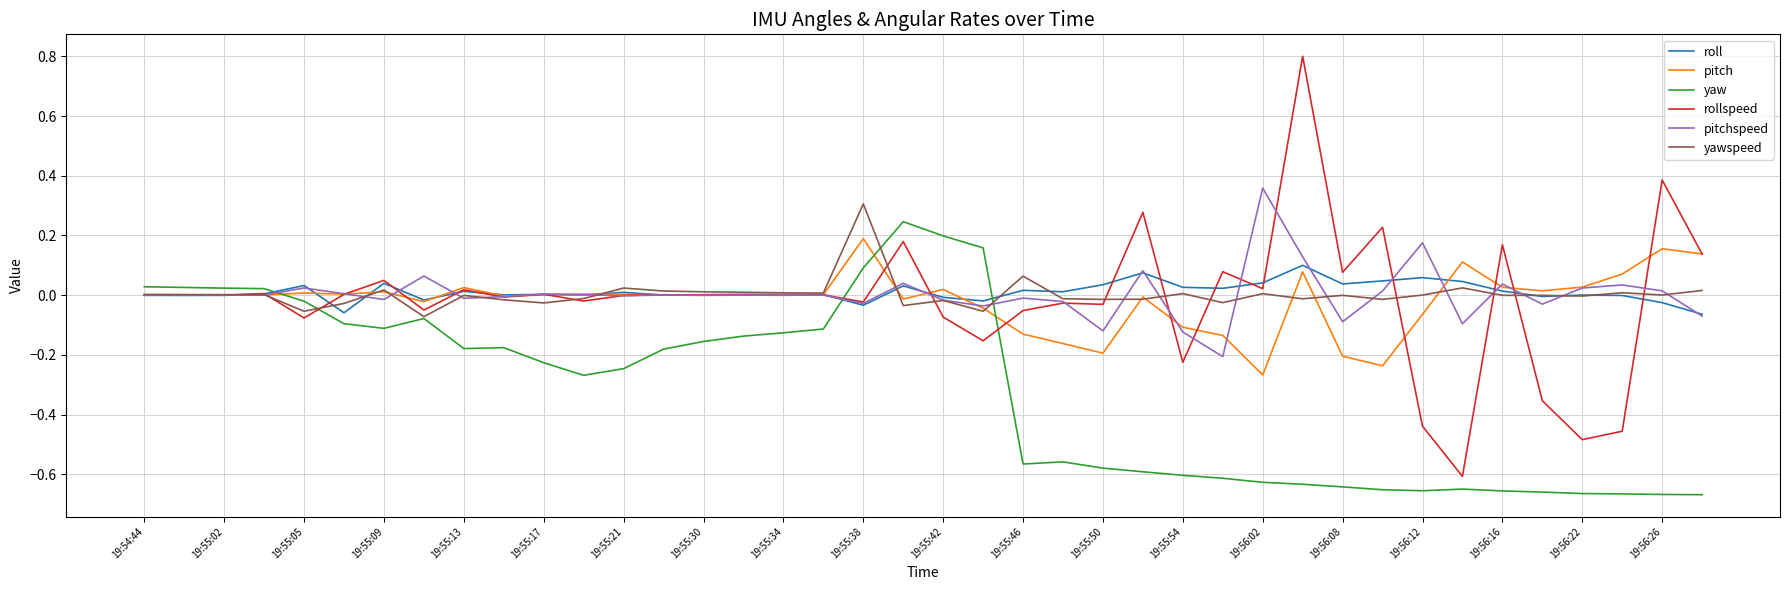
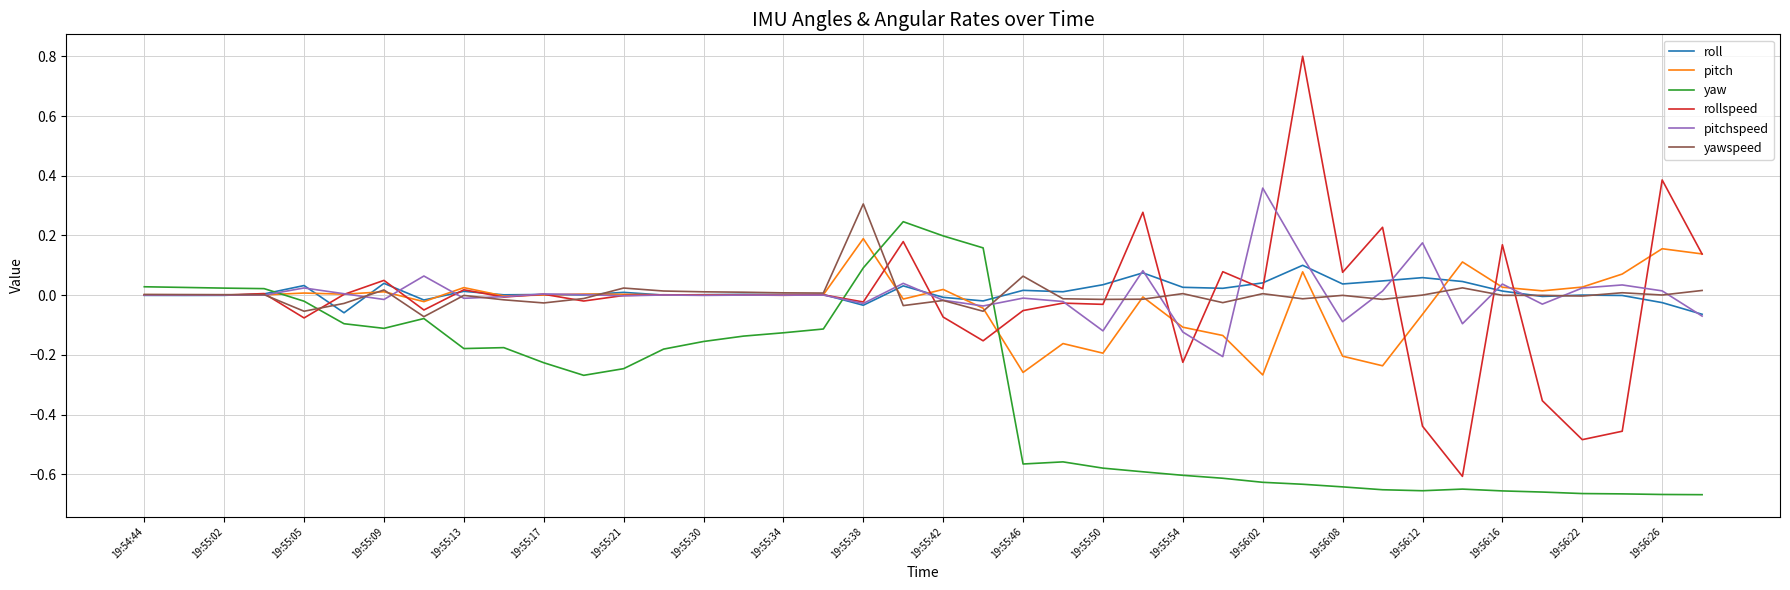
pitch, 19:55:46: -0.13 -> -0.26
